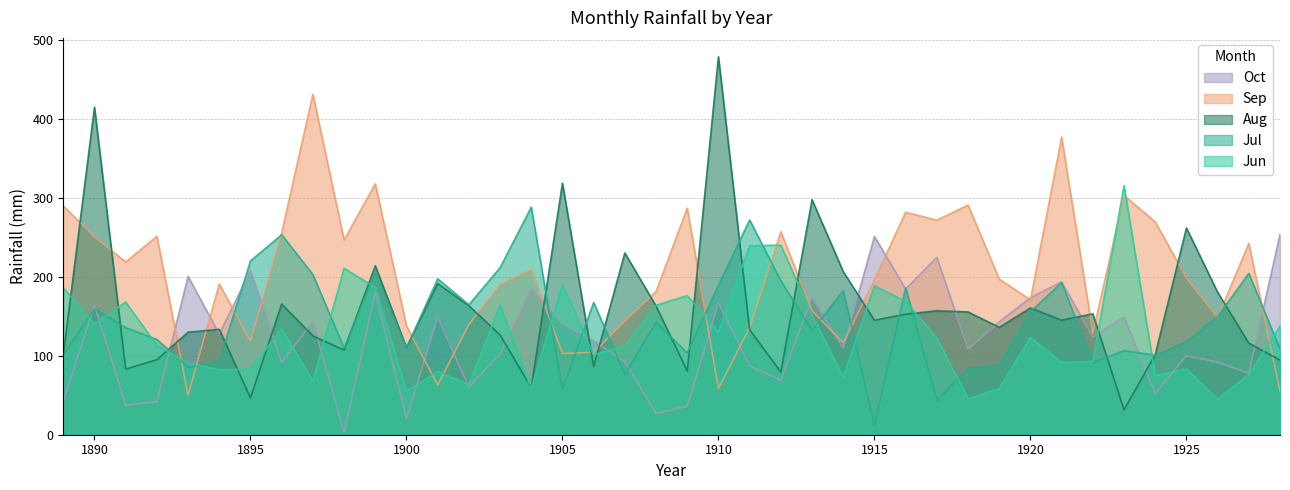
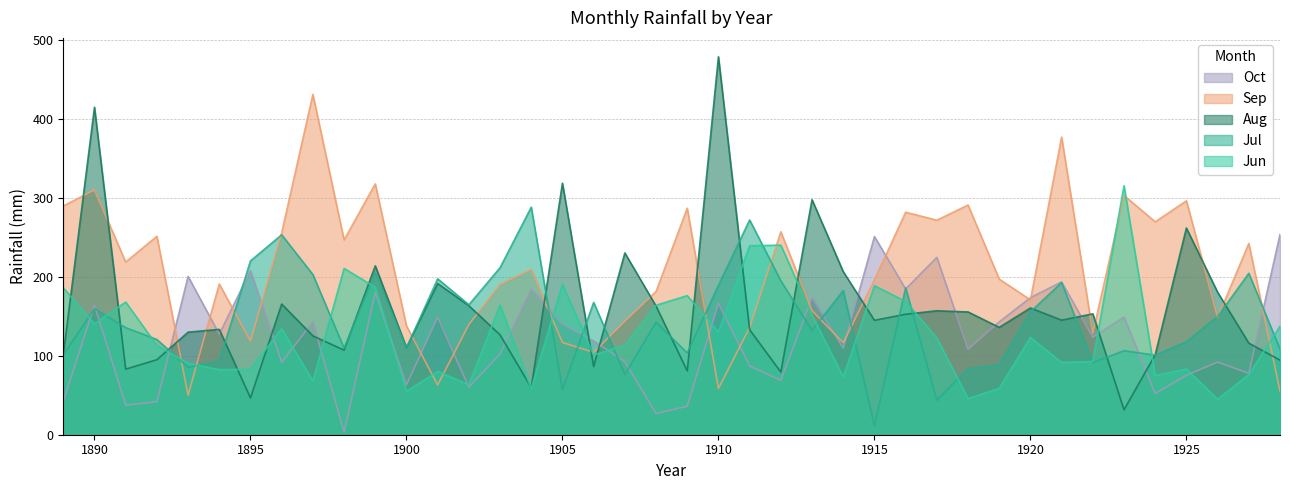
Sep, 1890: 250 -> 310
Oct, 1900: 20 -> 60
Sep, 1905: 100 -> 120
Oct, 1925: 100 -> 80
Sep, 1925: 200 -> 300
